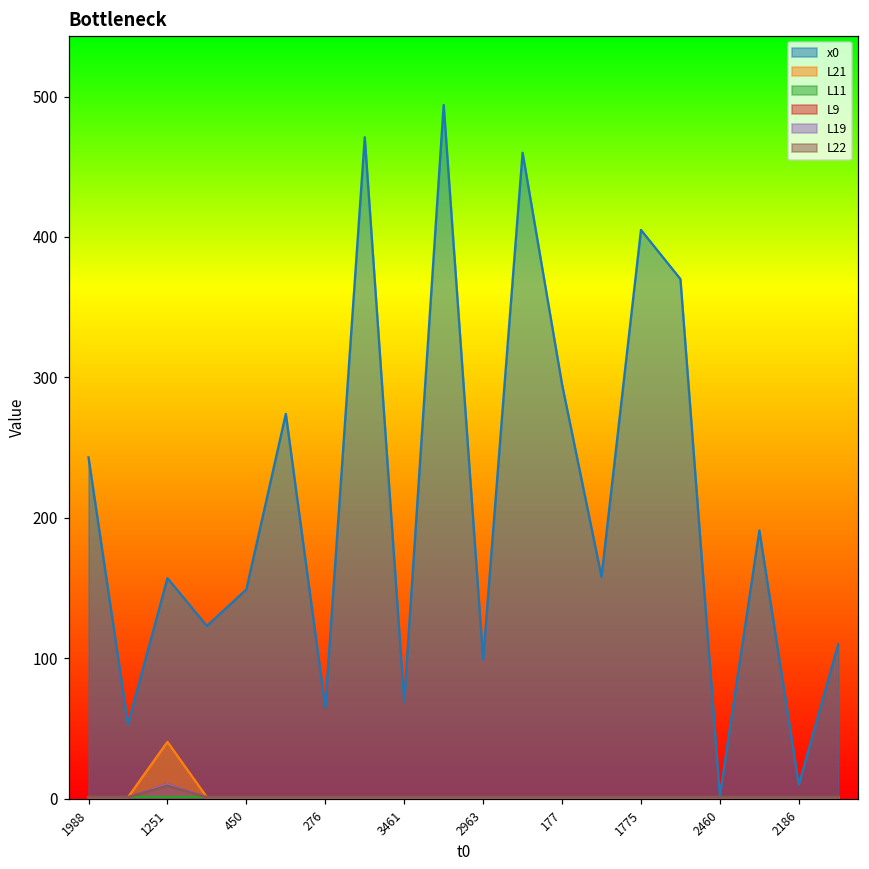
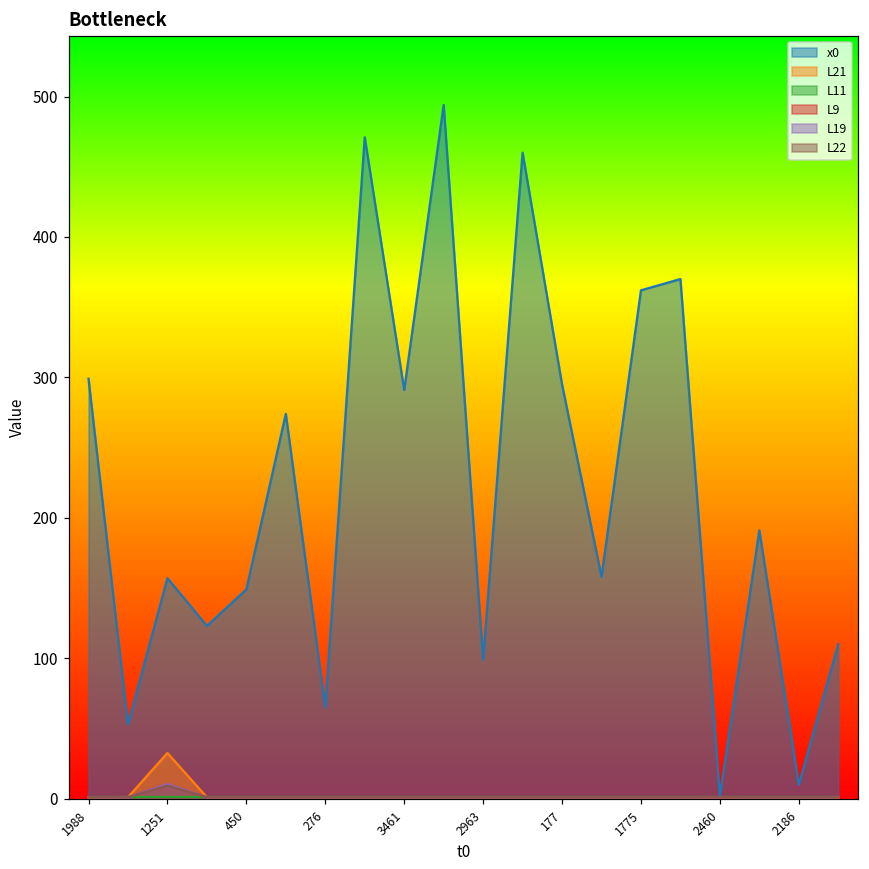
x0, 1988: 243 -> 299
L21, 1251: 40 -> 33
x0, 3461: 69 -> 291
x0, 1775: 405 -> 362
